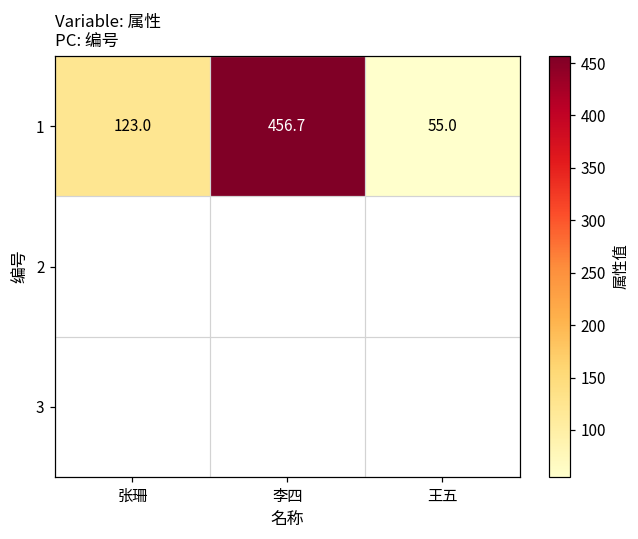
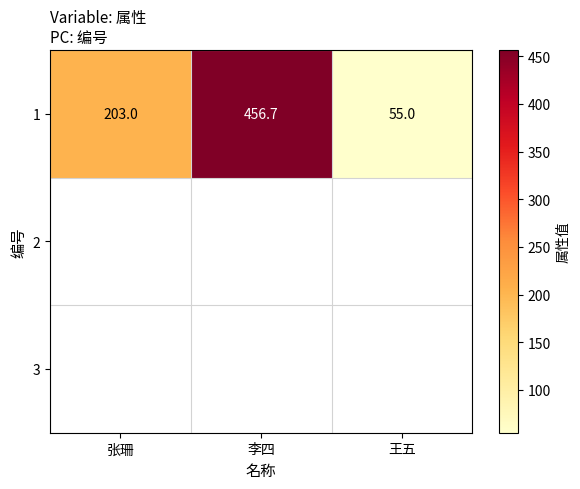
1, 张珊: 123.0 -> 203.0
